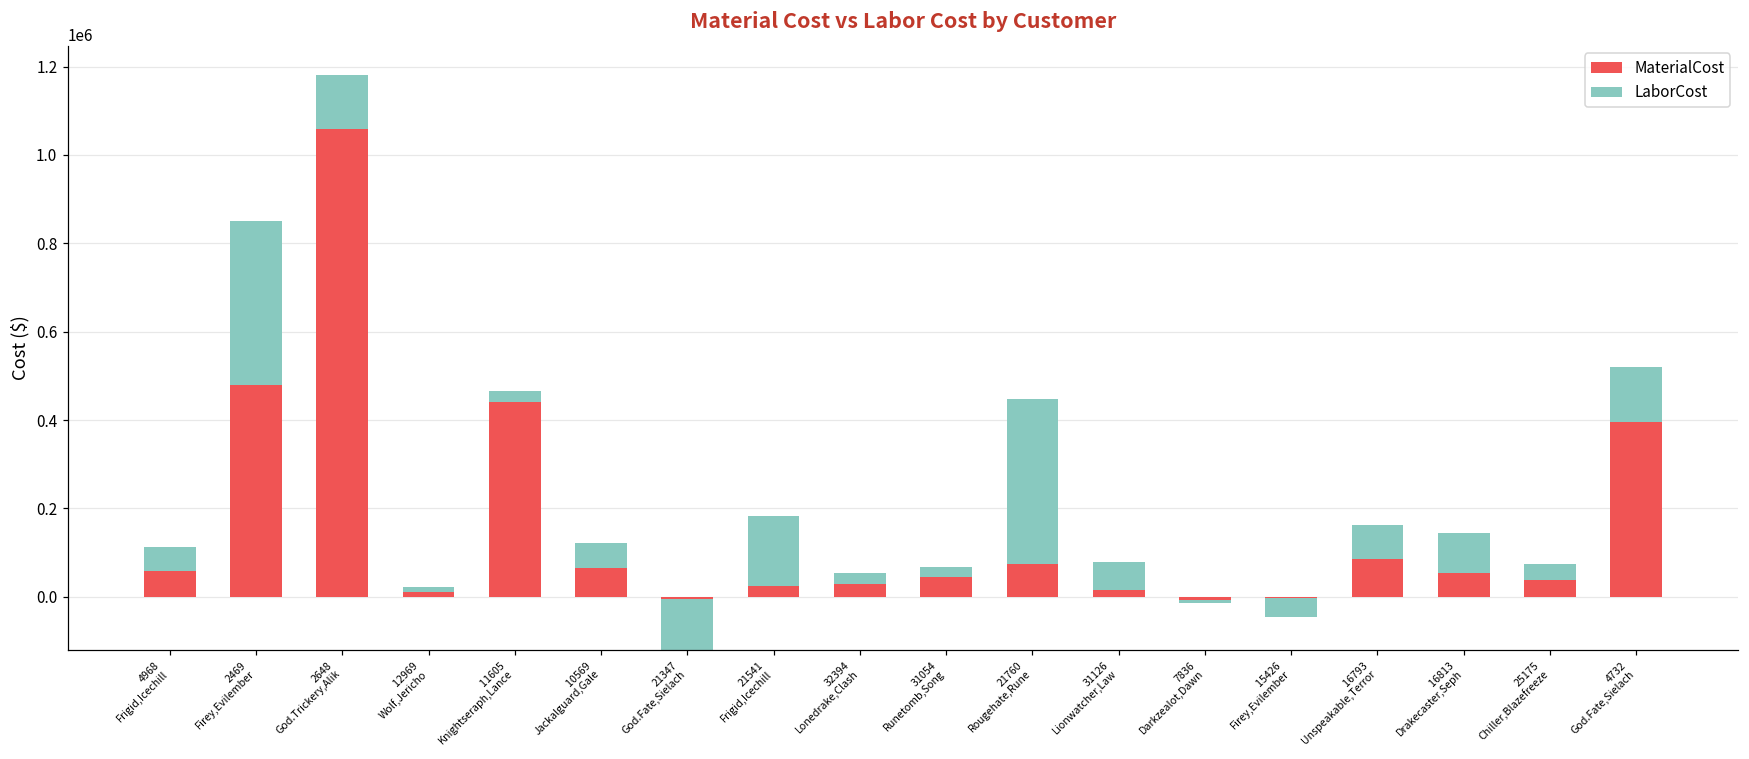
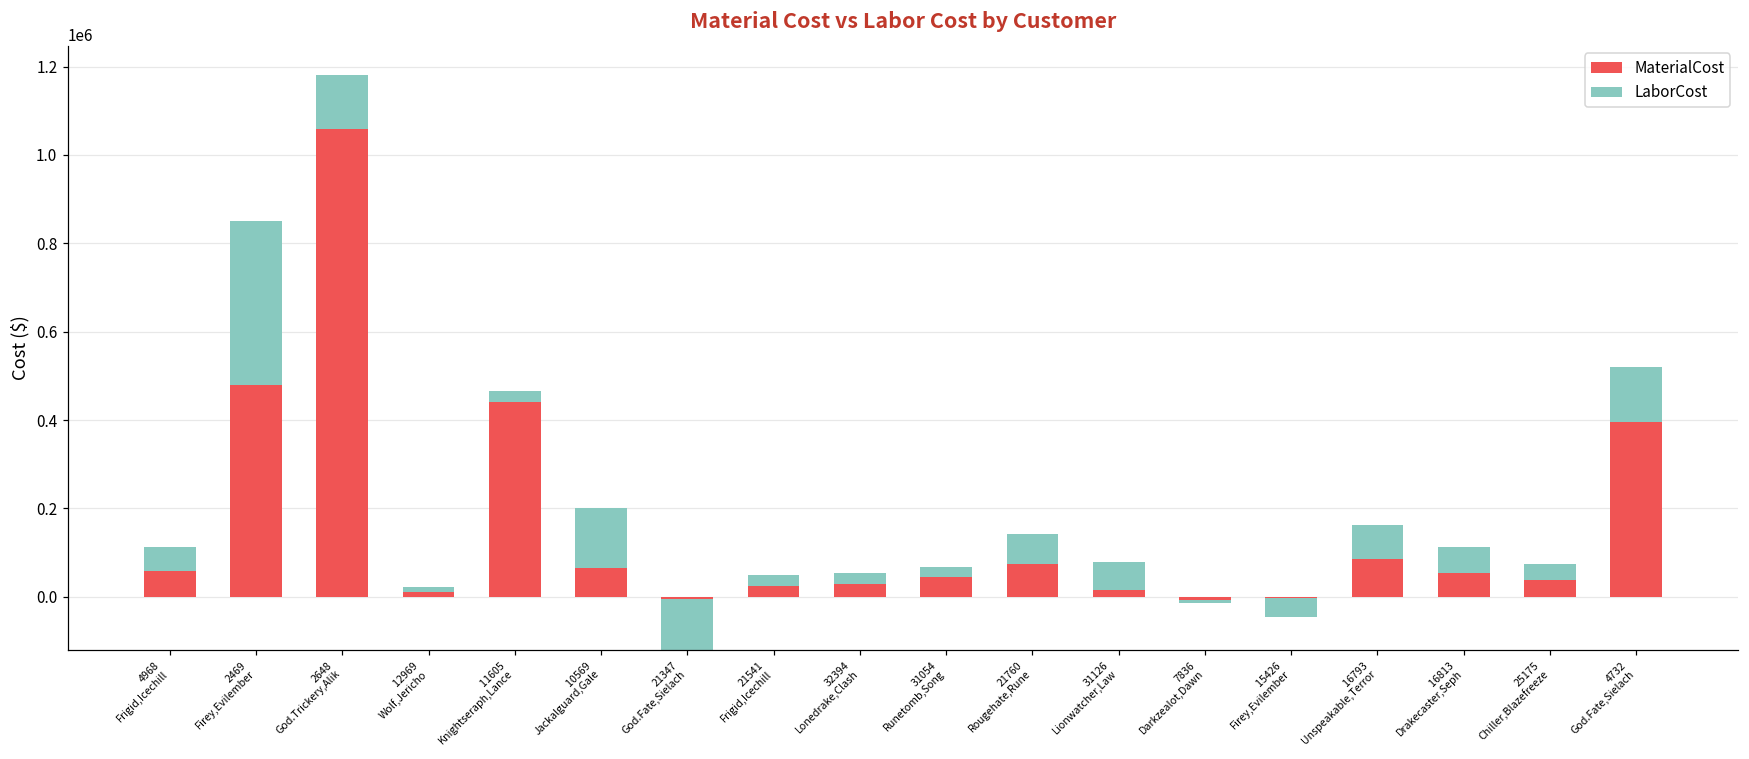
LaborCost, 10569 Jackalguard,Gale: 60000 -> 140000
LaborCost, 21541 Frigid,Icechill: 160000 -> 20000
LaborCost, 21760 Rougehate,Rune: 370000 -> 70000
LaborCost, 16813 Drakecaster,Seph: 90000 -> 60000
